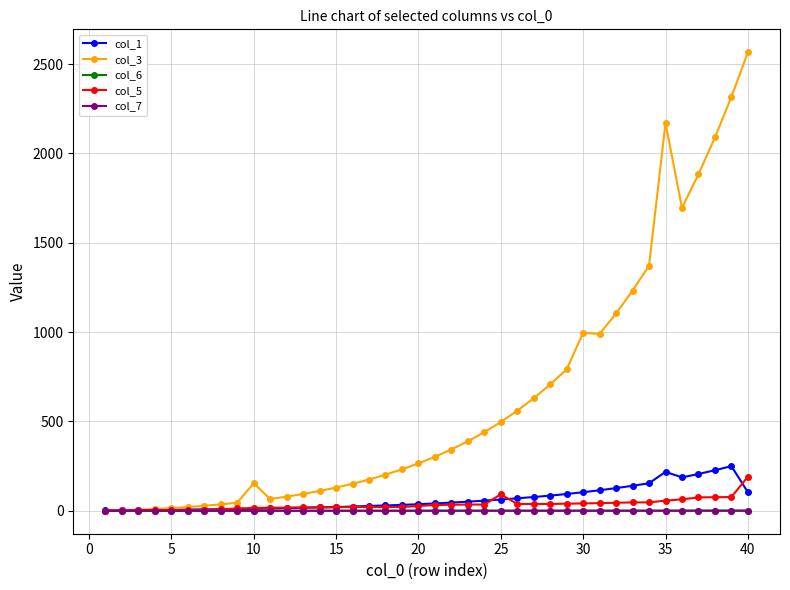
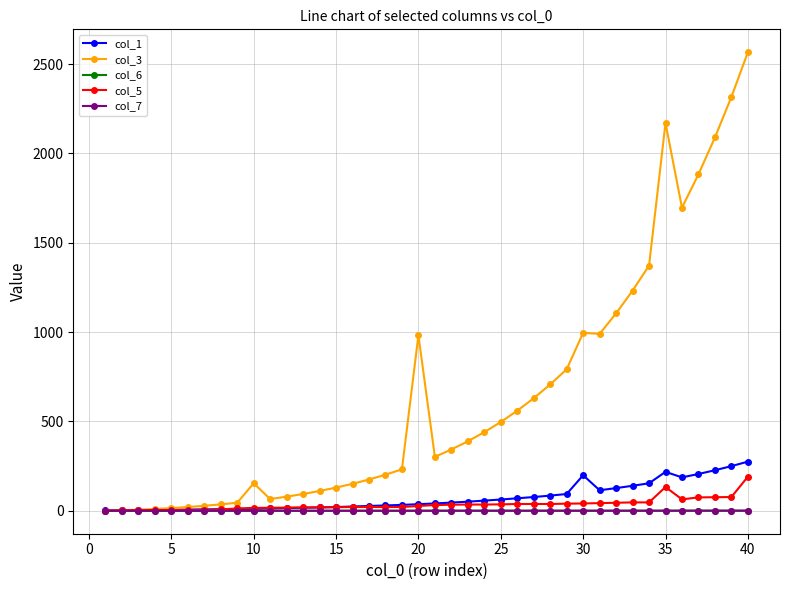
col_3, 20: 270 -> 980
col_5, 25: 90 -> 40
col_1, 30: 100 -> 200
col_5, 35: 60 -> 130
col_1, 40: 100 -> 280
